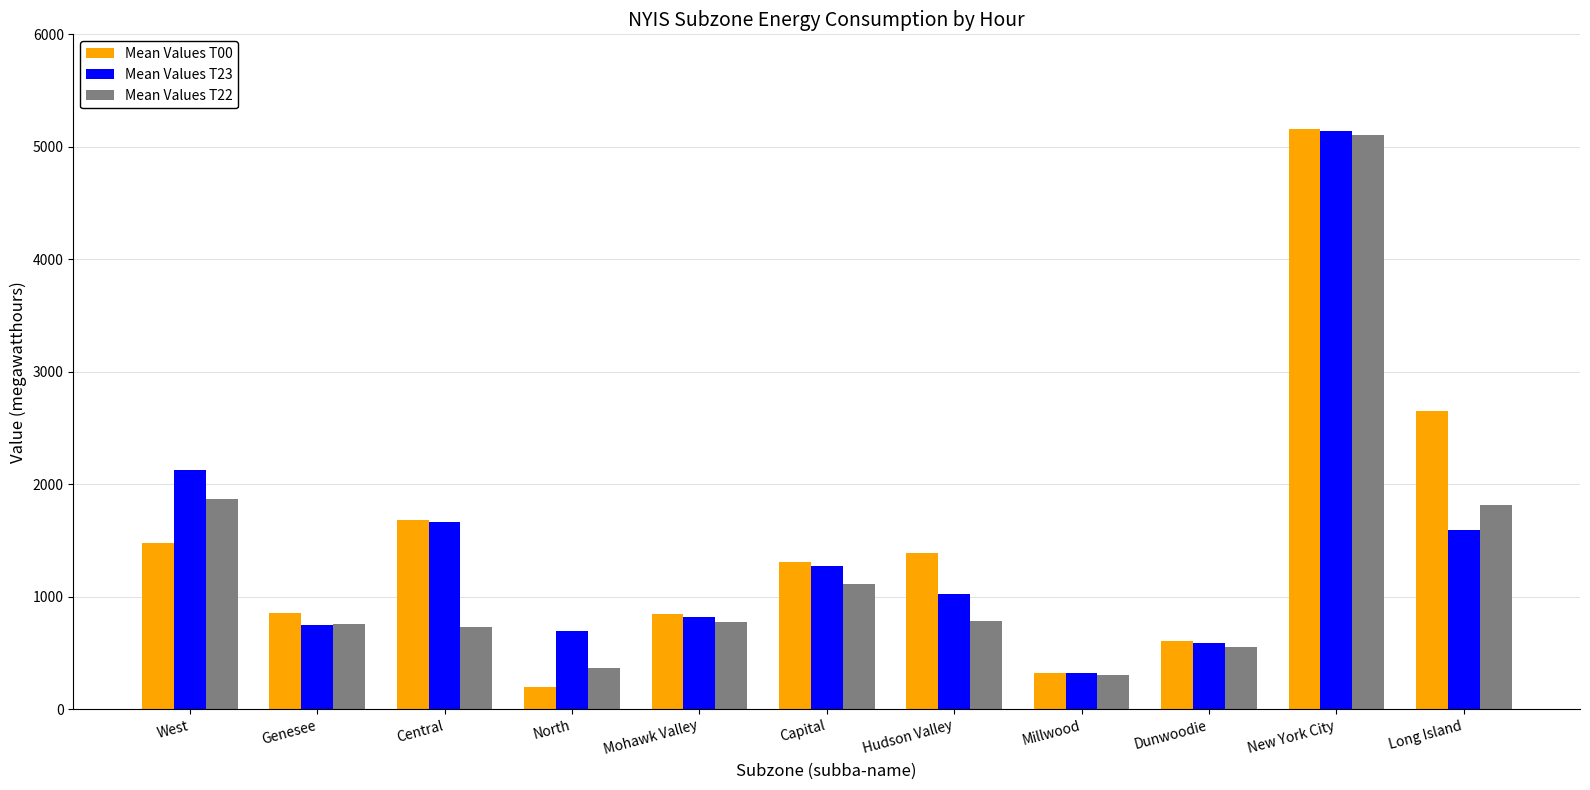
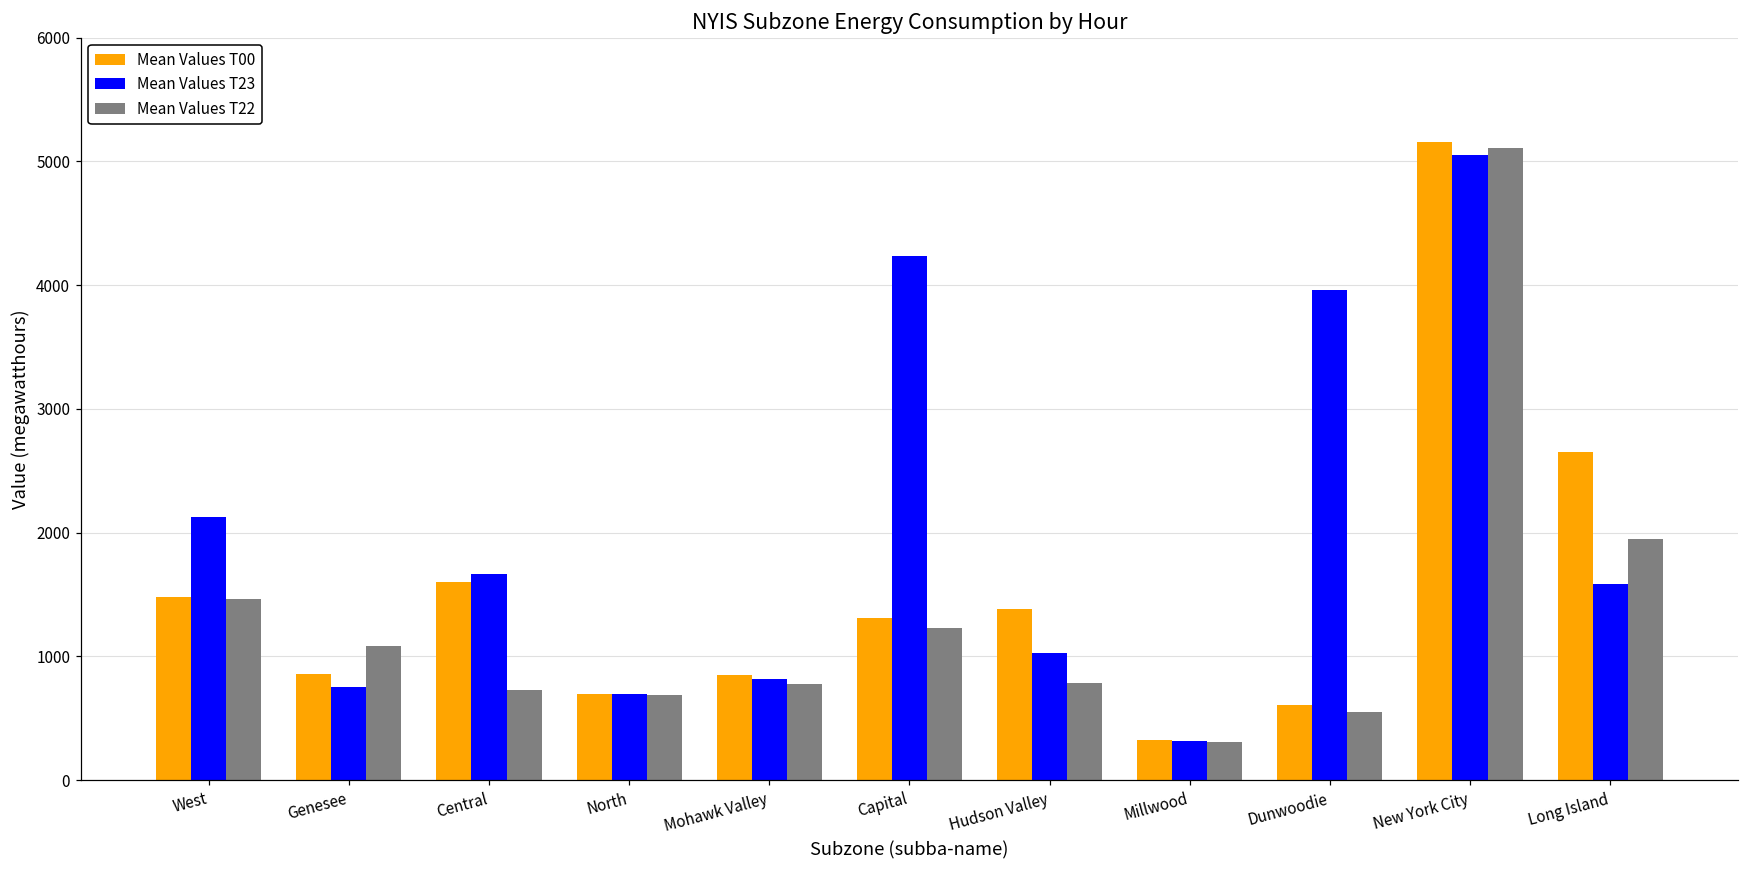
Mean Values T22, West: 1870 -> 1470
Mean Values T22, Genesee: 760 -> 1080
Mean Values T00, Central: 1680 -> 1600
Mean Values T00, North: 200 -> 700
Mean Values T22, North: 370 -> 690
Mean Values T23, Capital: 1280 -> 4240
Mean Values T22, Capital: 1110 -> 1230
Mean Values T23, Dunwoodie: 590 -> 3960
Mean Values T23, New York City: 5140 -> 5050
Mean Values T22, Long Island: 1820 -> 1950
